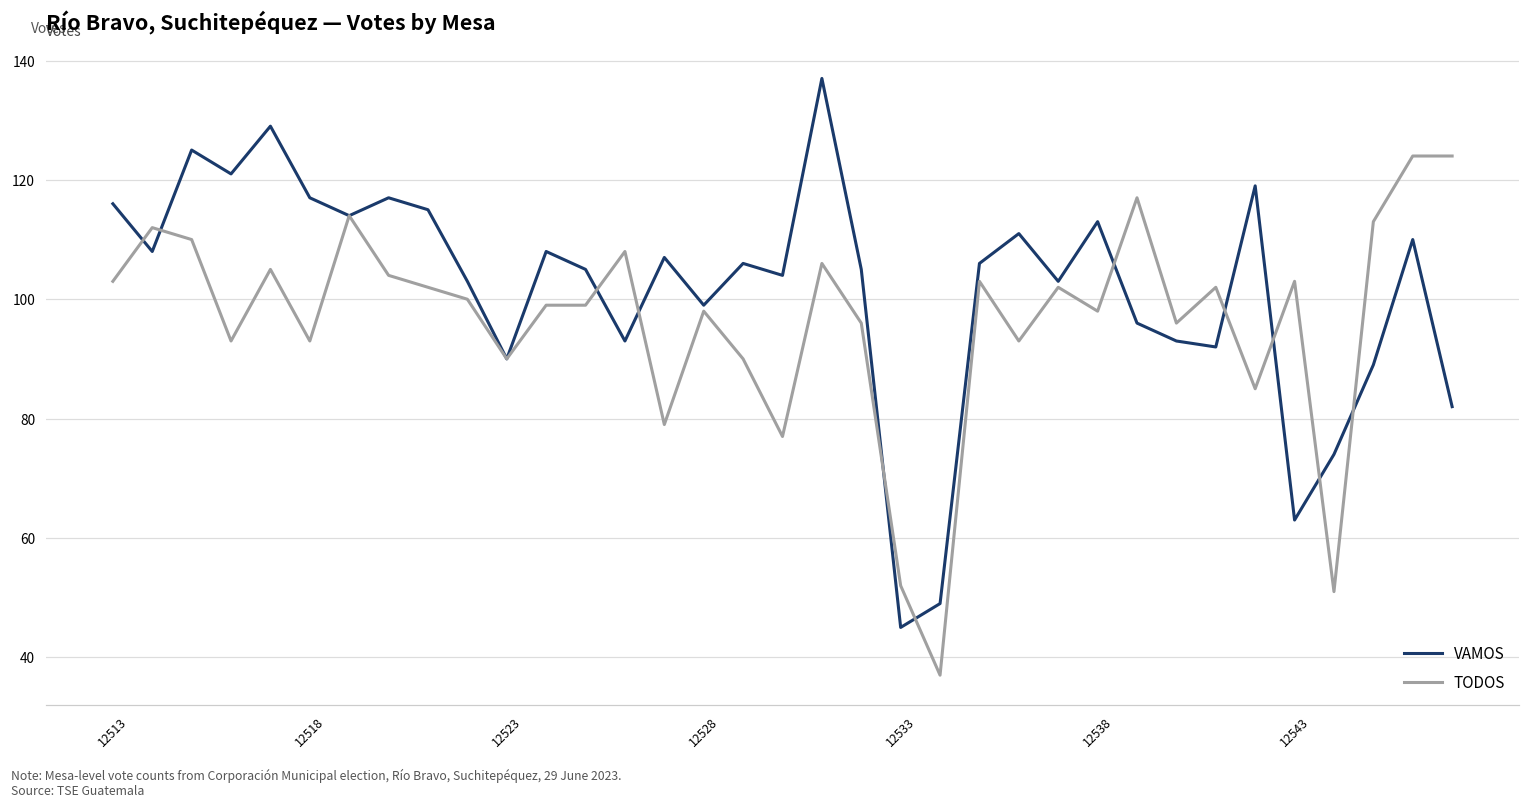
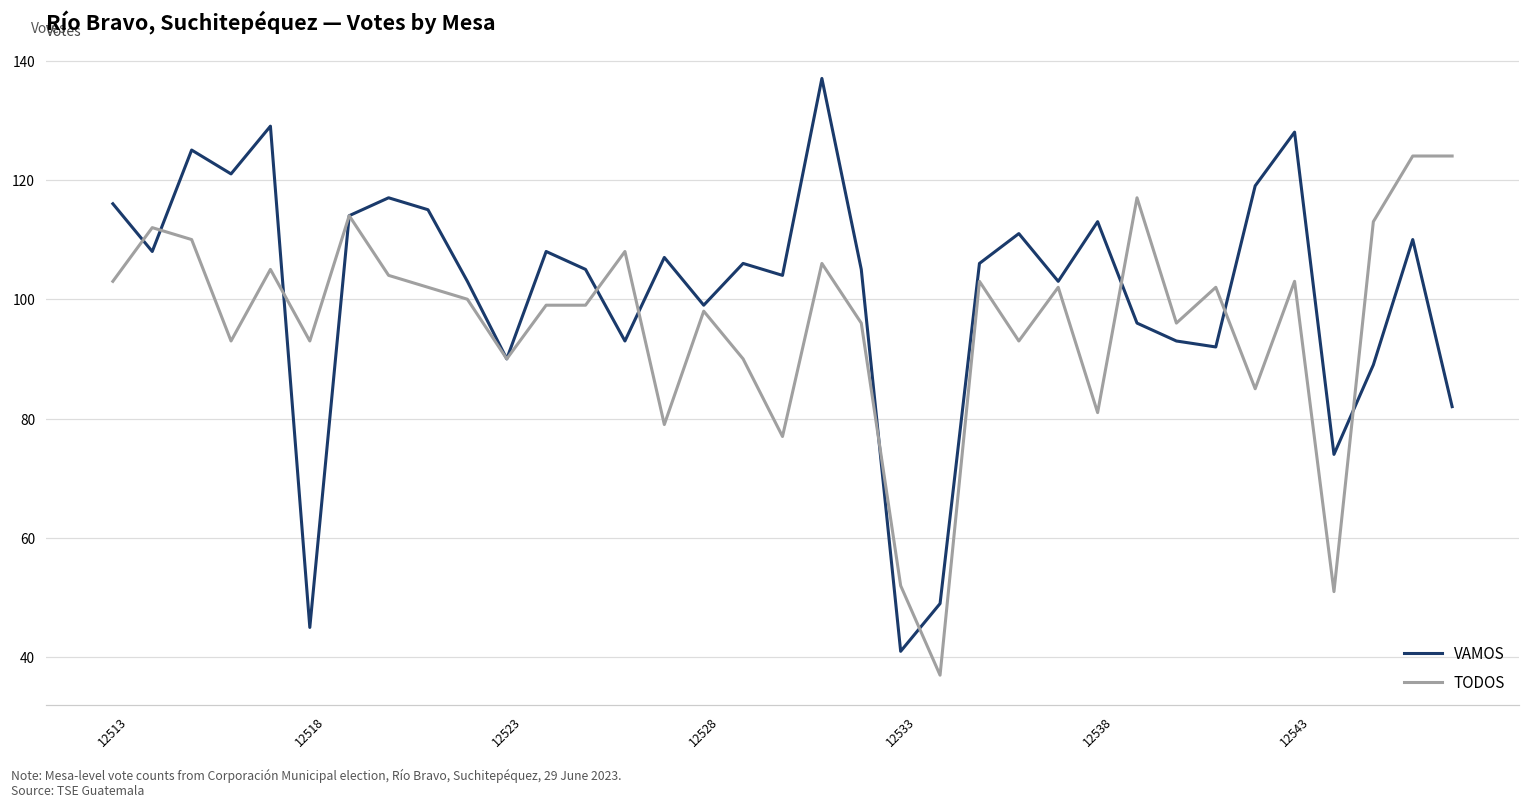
VAMOS, 12518: 117 -> 45
VAMOS, 12533: 45 -> 41
TODOS, 12538: 98 -> 81
VAMOS, 12543: 63 -> 128
